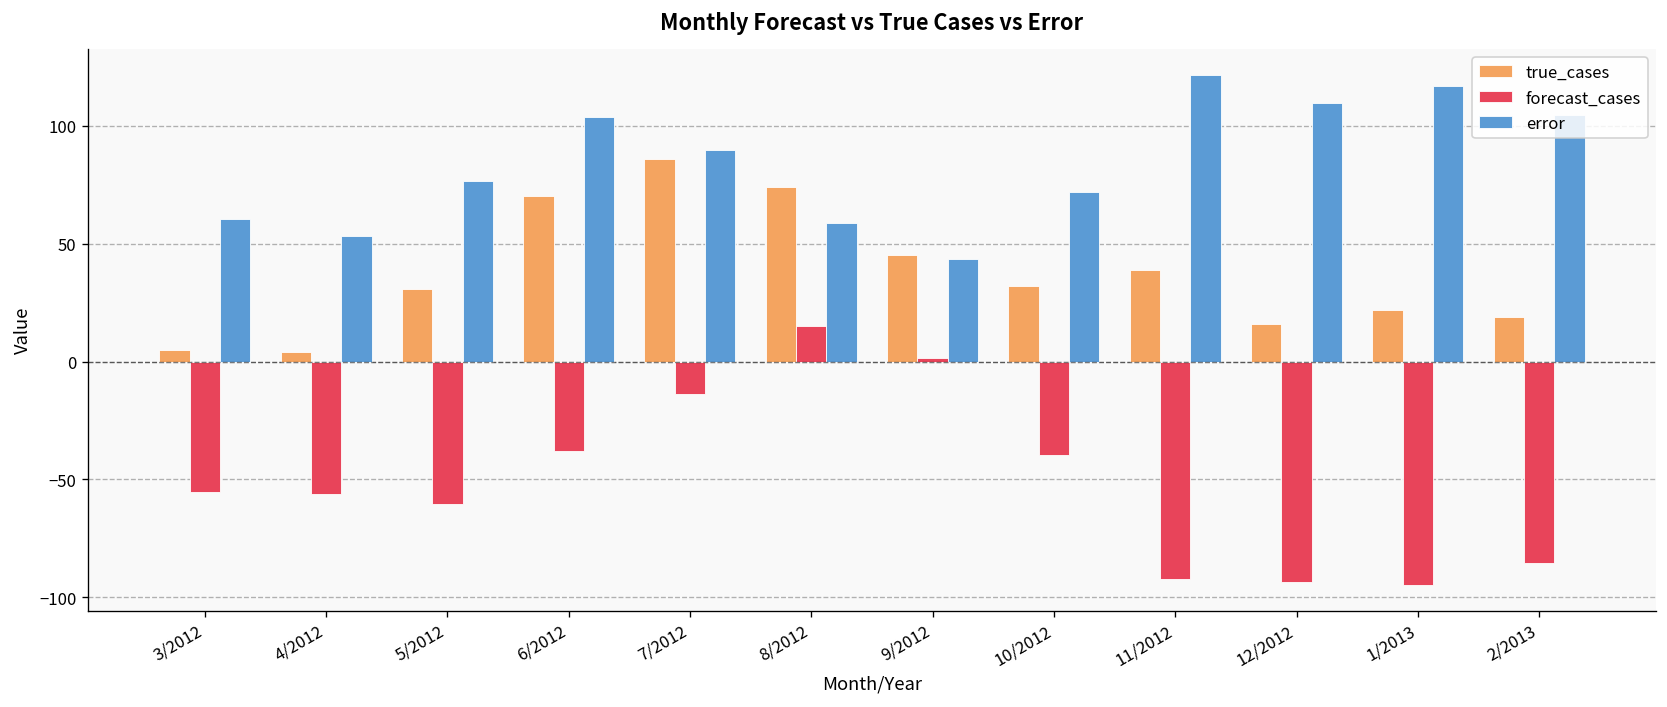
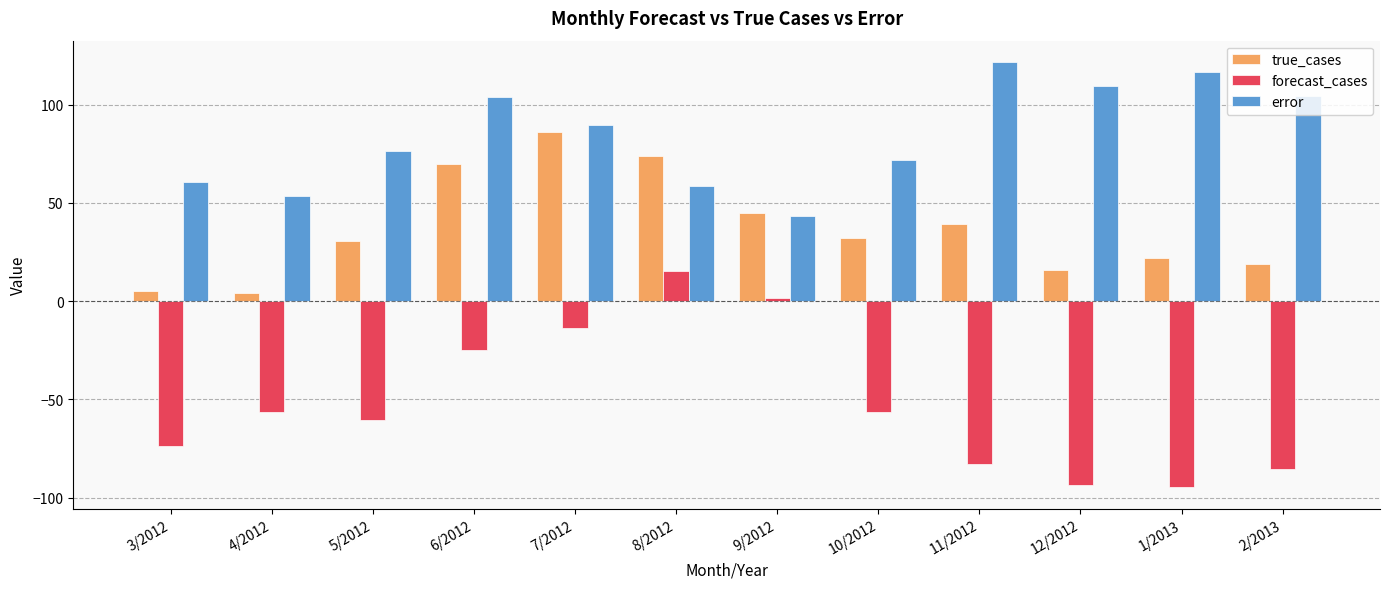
forecast_cases, 3/2012: -55 -> -74
forecast_cases, 6/2012: -38 -> -25
forecast_cases, 10/2012: -40 -> -56
forecast_cases, 11/2012: -92 -> -83
